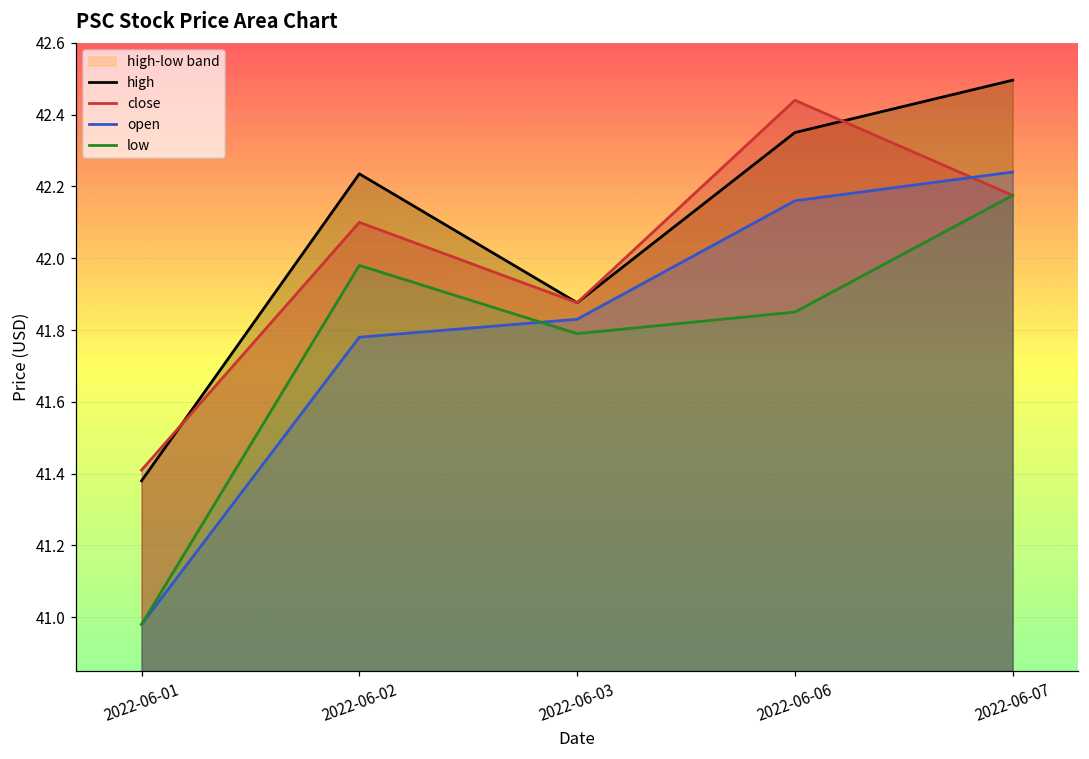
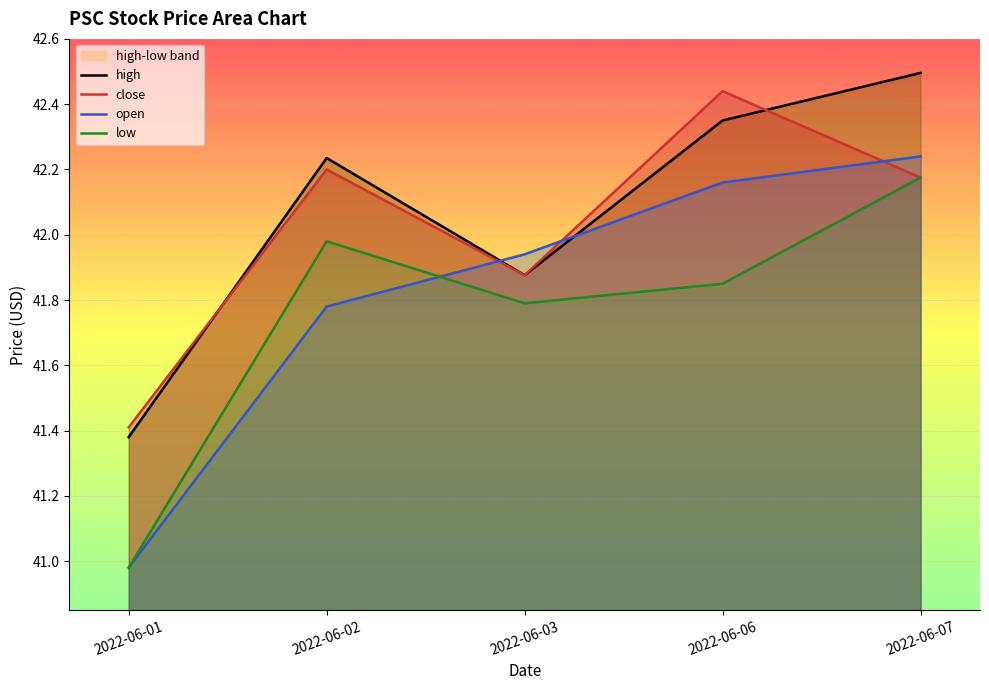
close, 2022-06-02: 42.1 -> 42.2
open, 2022-06-03: 41.83 -> 41.94
